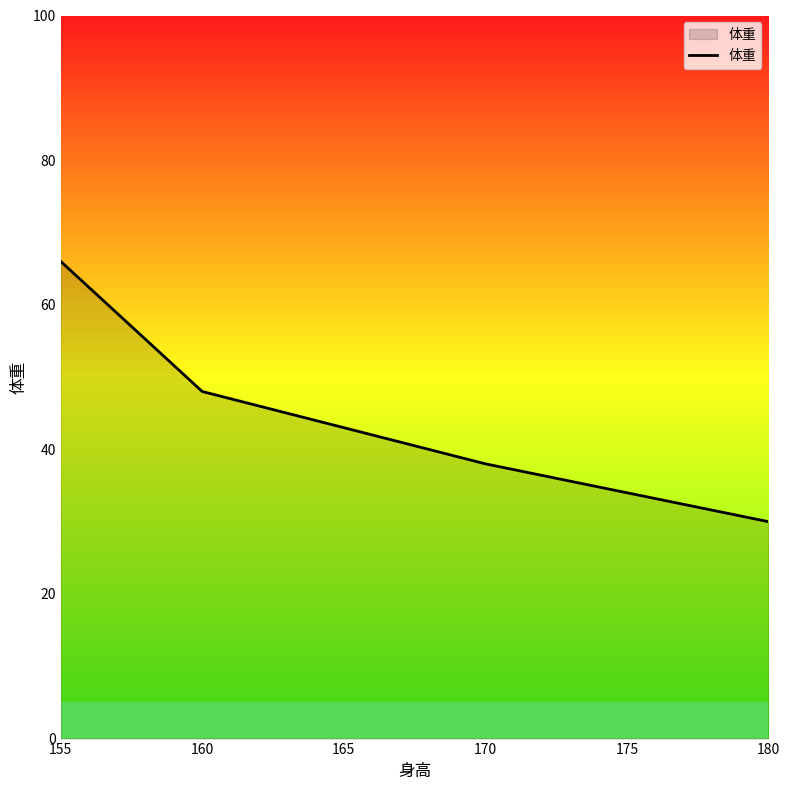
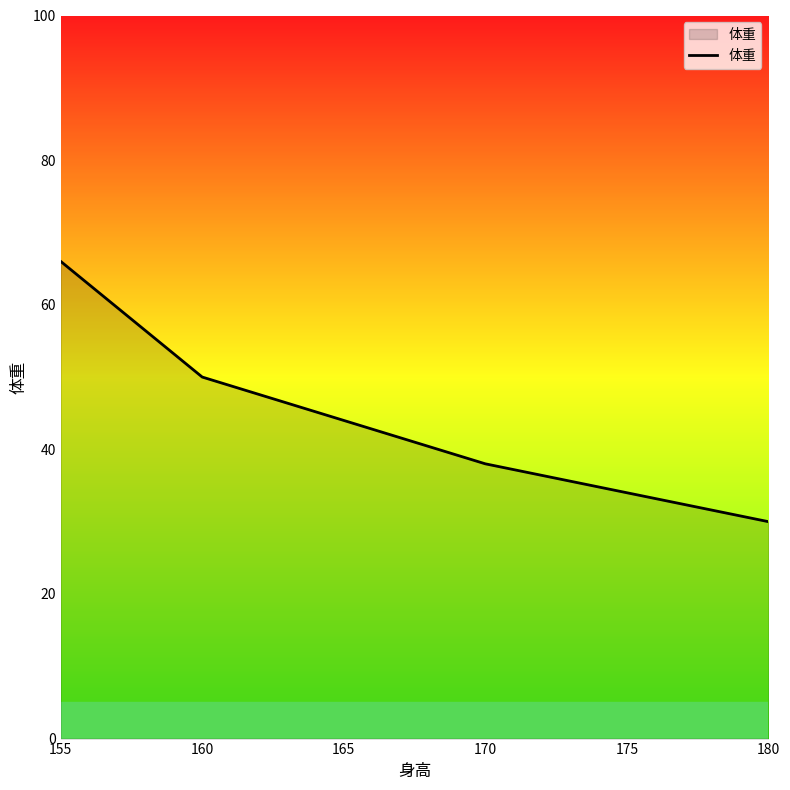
160: 48 -> 50
